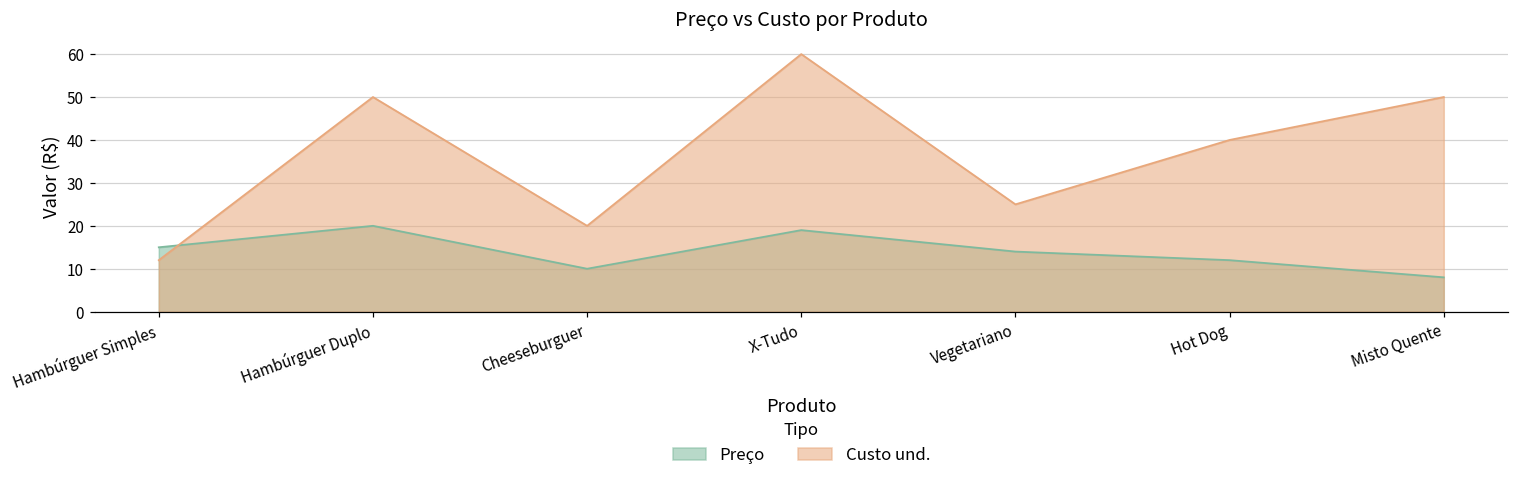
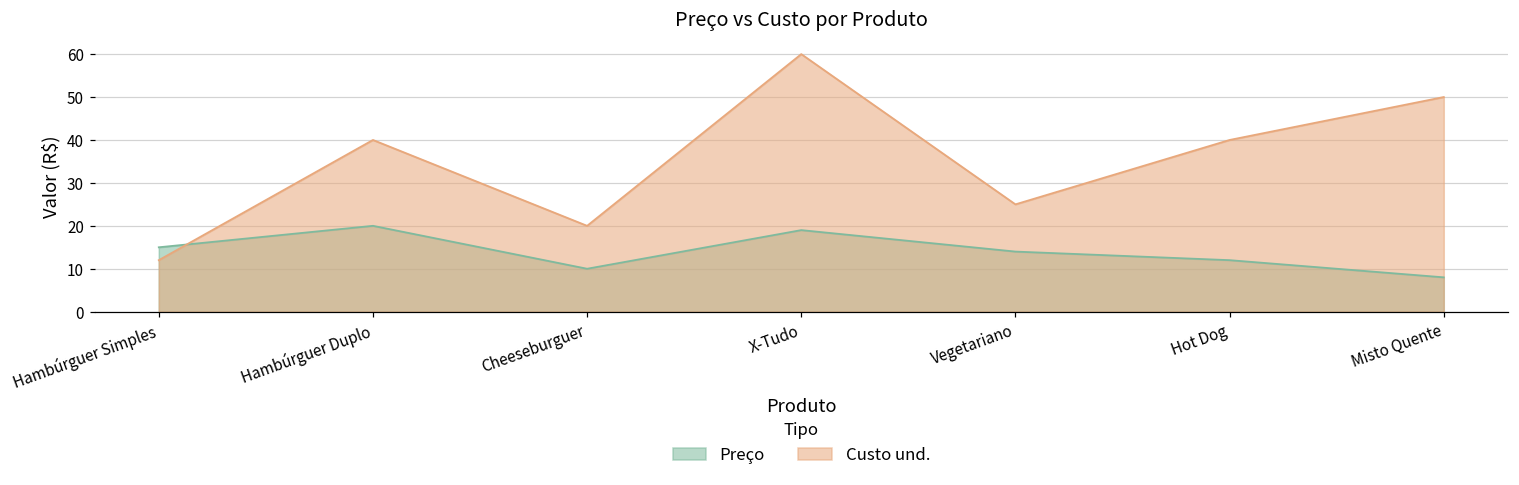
Custo und., Hambúrguer Duplo: 50 -> 40
